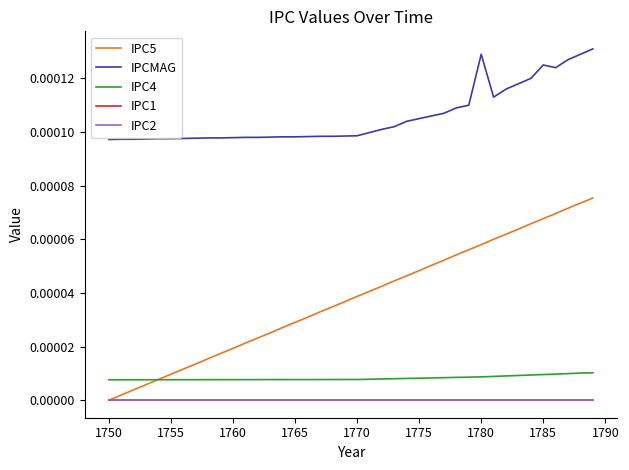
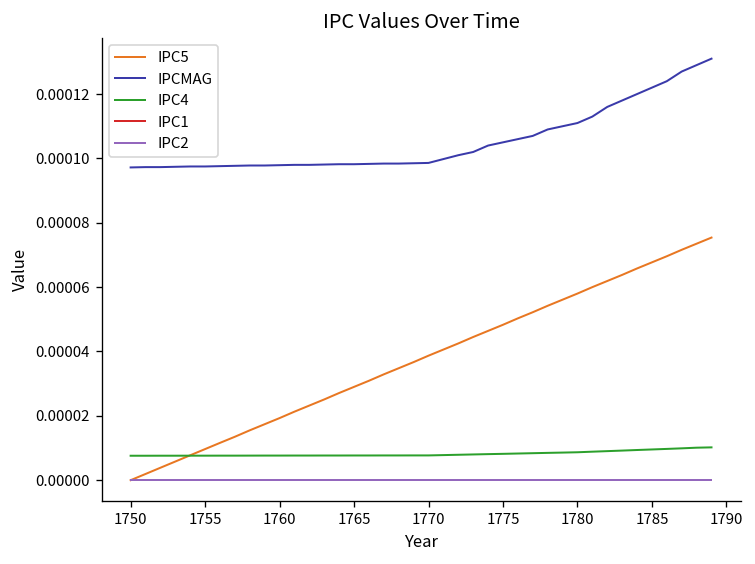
IPCMAG, 1780: 0.000129 -> 0.000111
IPCMAG, 1785: 0.000125 -> 0.000122
